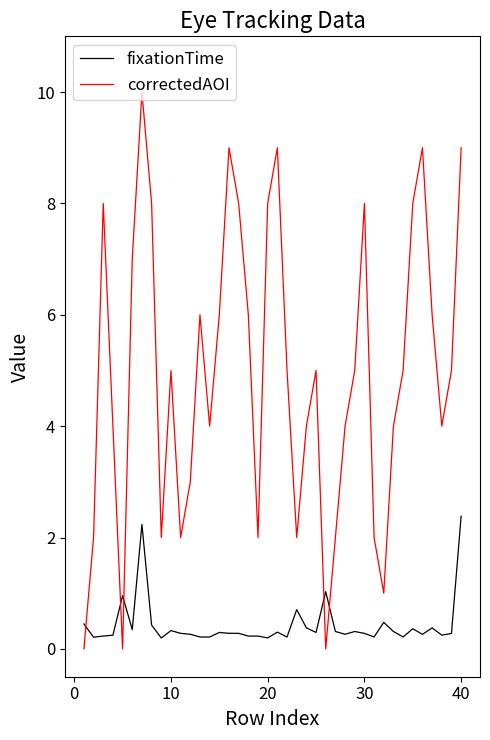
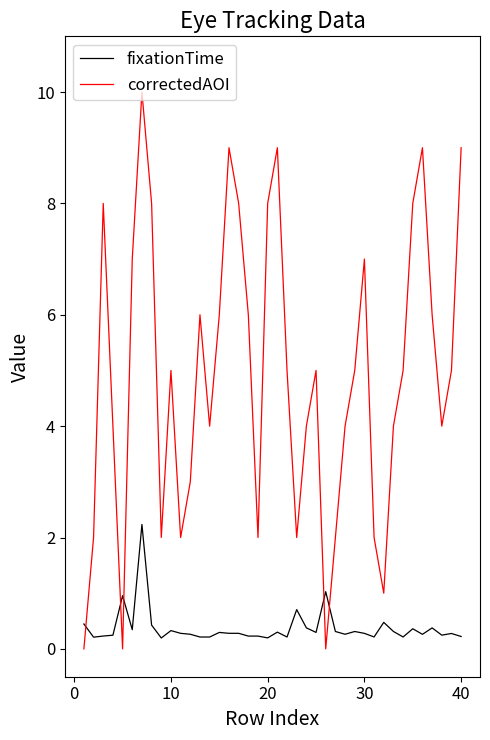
correctedAOI, 30: 8 -> 7
fixationTime, 40: 2.4 -> 0.2
